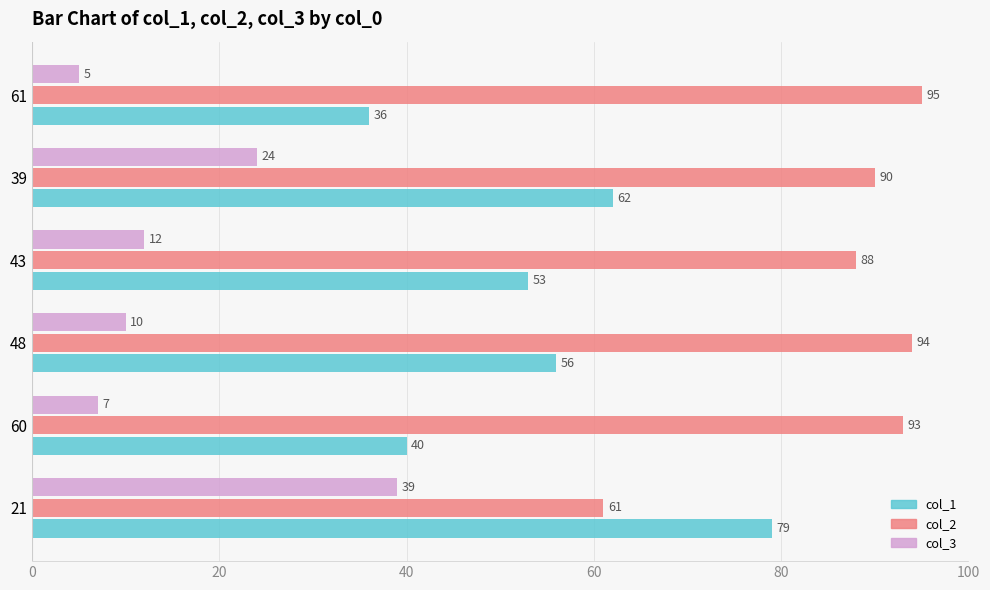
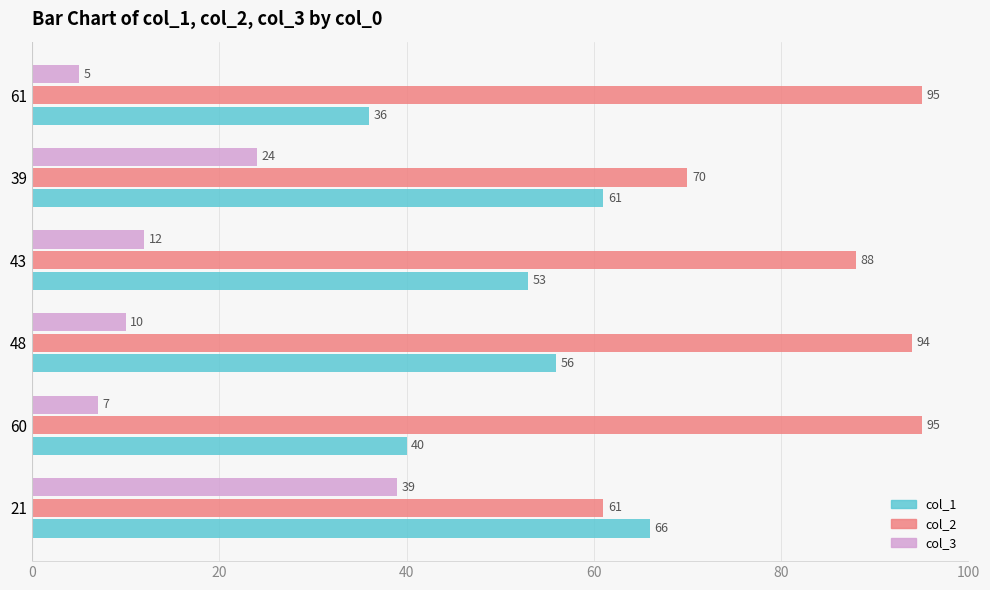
col_2, 39: 90 -> 70
col_1, 39: 62 -> 61
col_2, 60: 93 -> 95
col_1, 21: 79 -> 66
